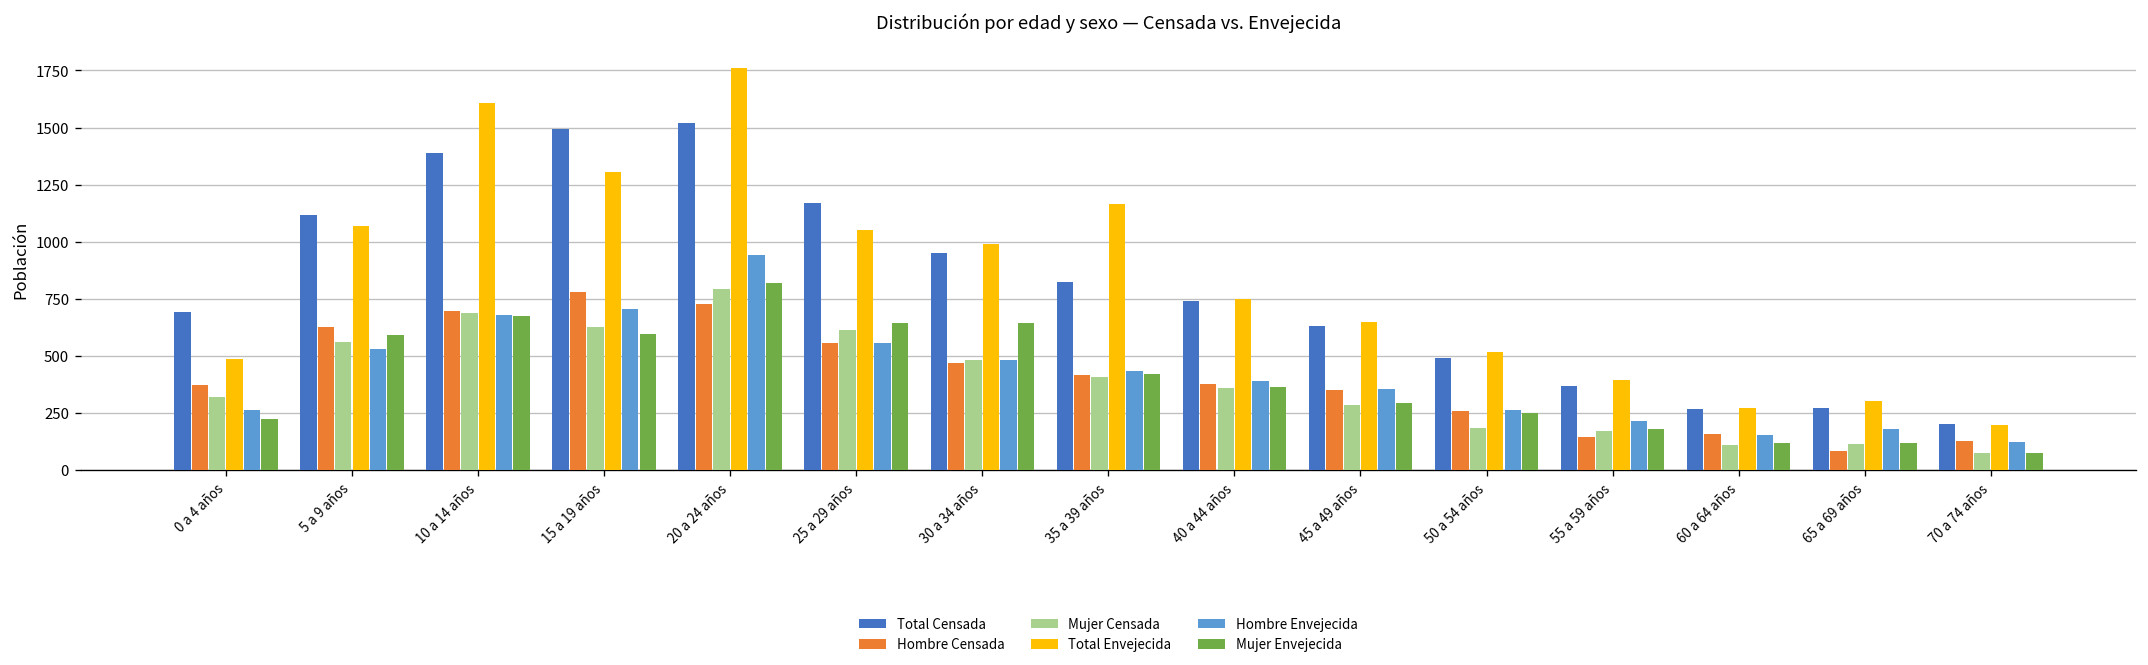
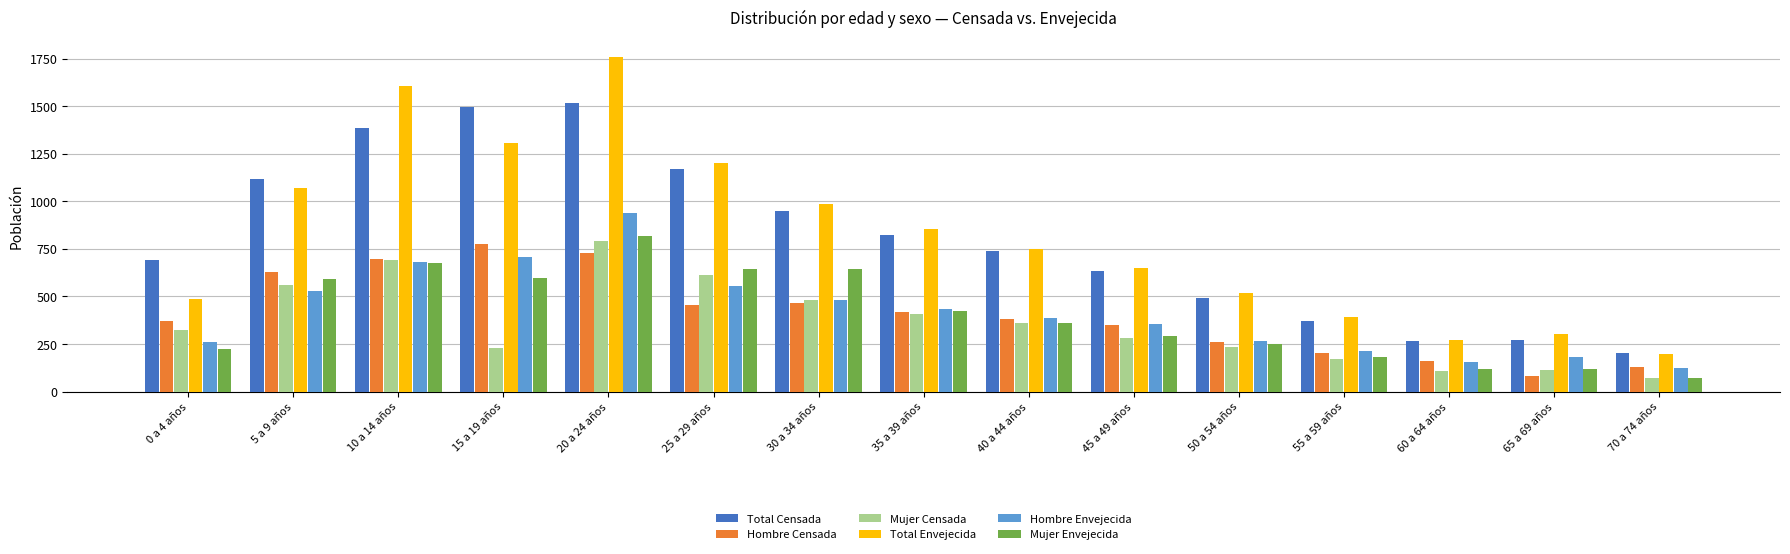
Mujer Censada, 15 a 19 años: 630 -> 230
Hombre Censada, 25 a 29 años: 560 -> 460
Total Envejecida, 25 a 29 años: 1050 -> 1200
Total Envejecida, 35 a 39 años: 1170 -> 860
Mujer Censada, 50 a 54 años: 180 -> 230
Hombre Censada, 55 a 59 años: 150 -> 200
